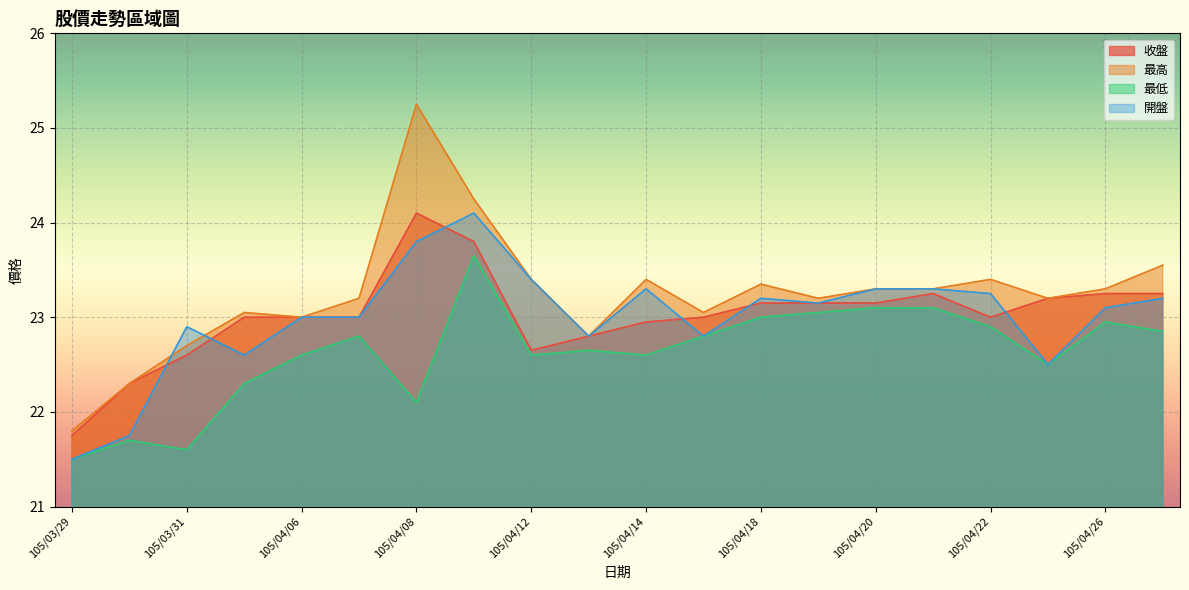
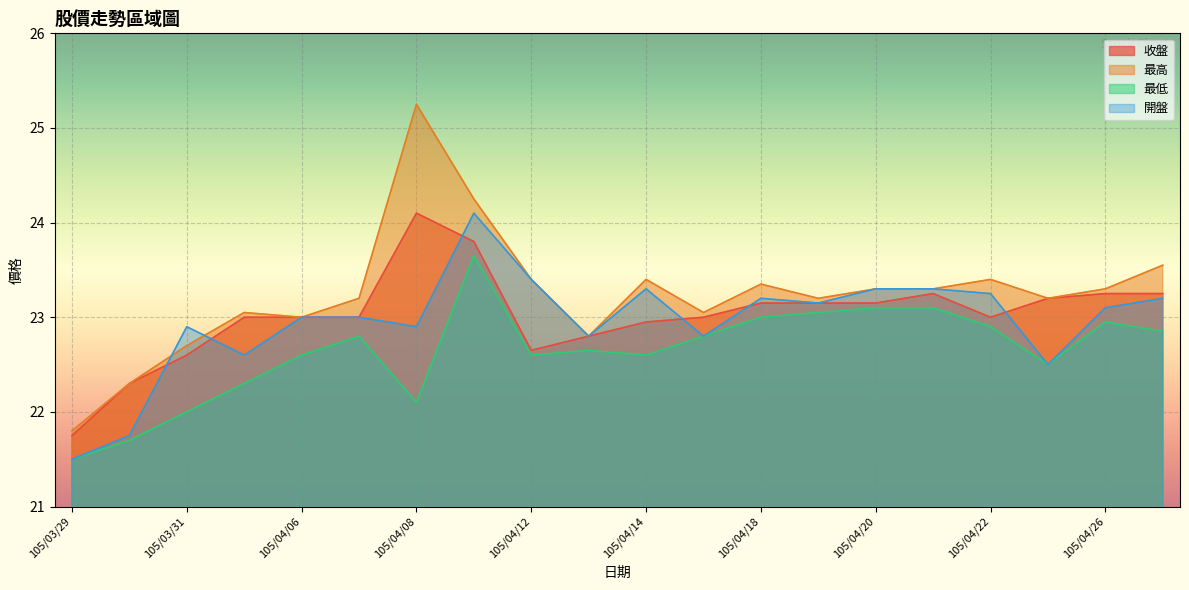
最低, 105/03/31: 21.6 -> 22.0
開盤, 105/04/08: 23.8 -> 22.9
